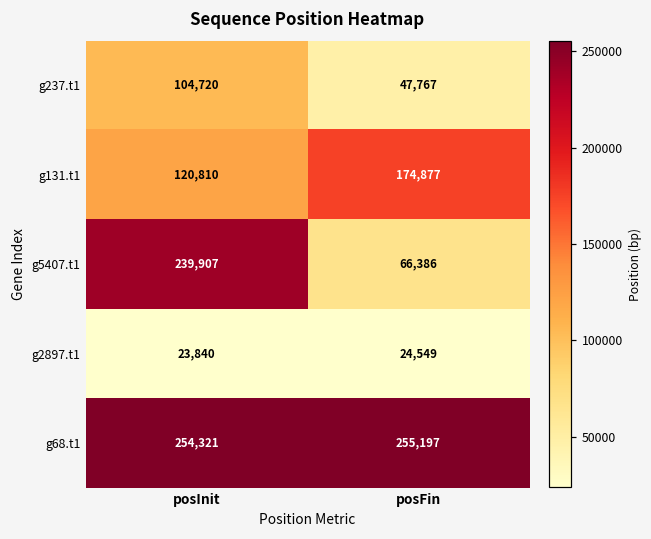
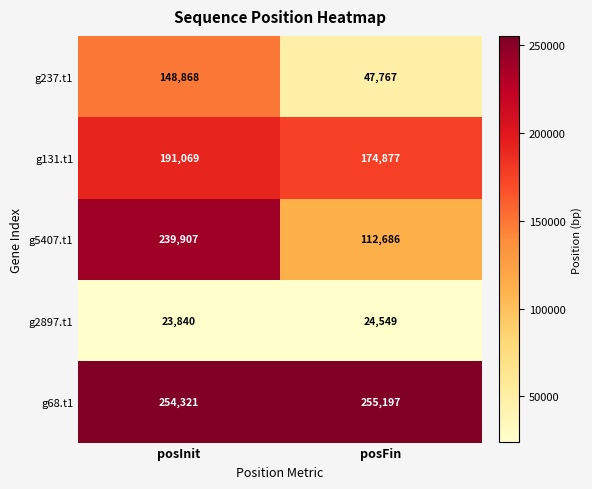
g237.t1, posInit: 104,720 -> 148,868
g131.t1, posInit: 120,810 -> 191,069
g5407.t1, posFin: 66,386 -> 112,686
